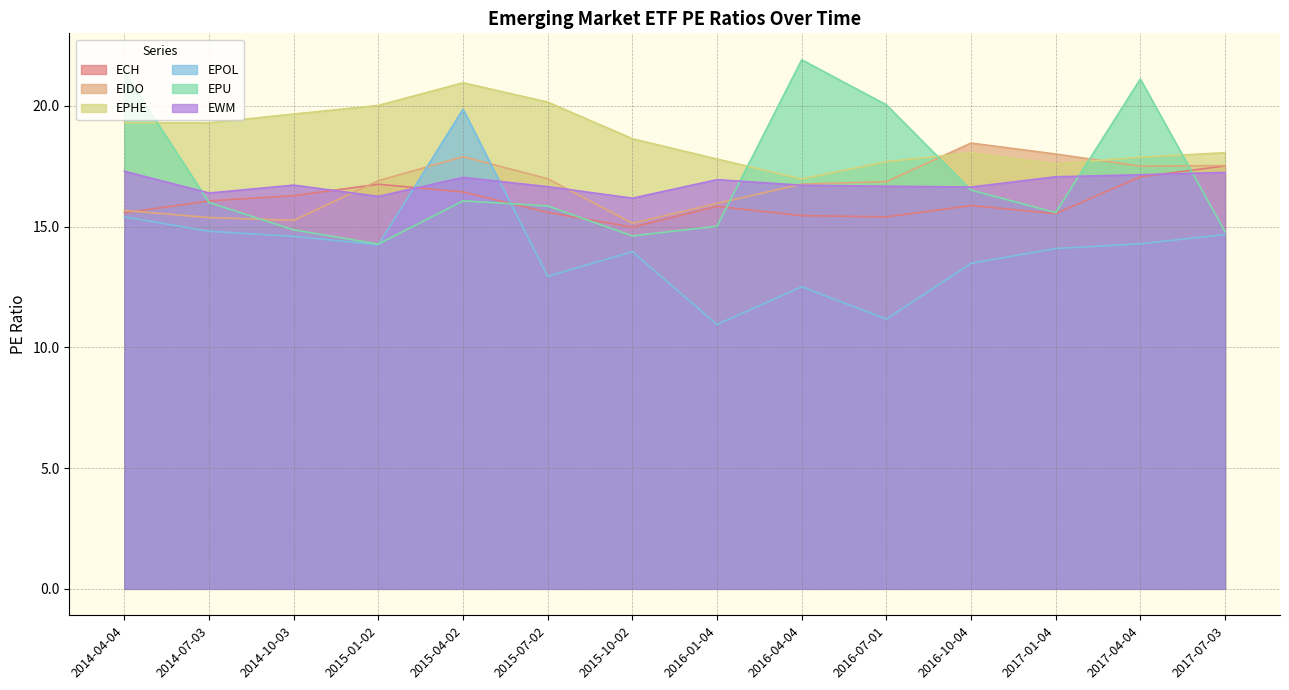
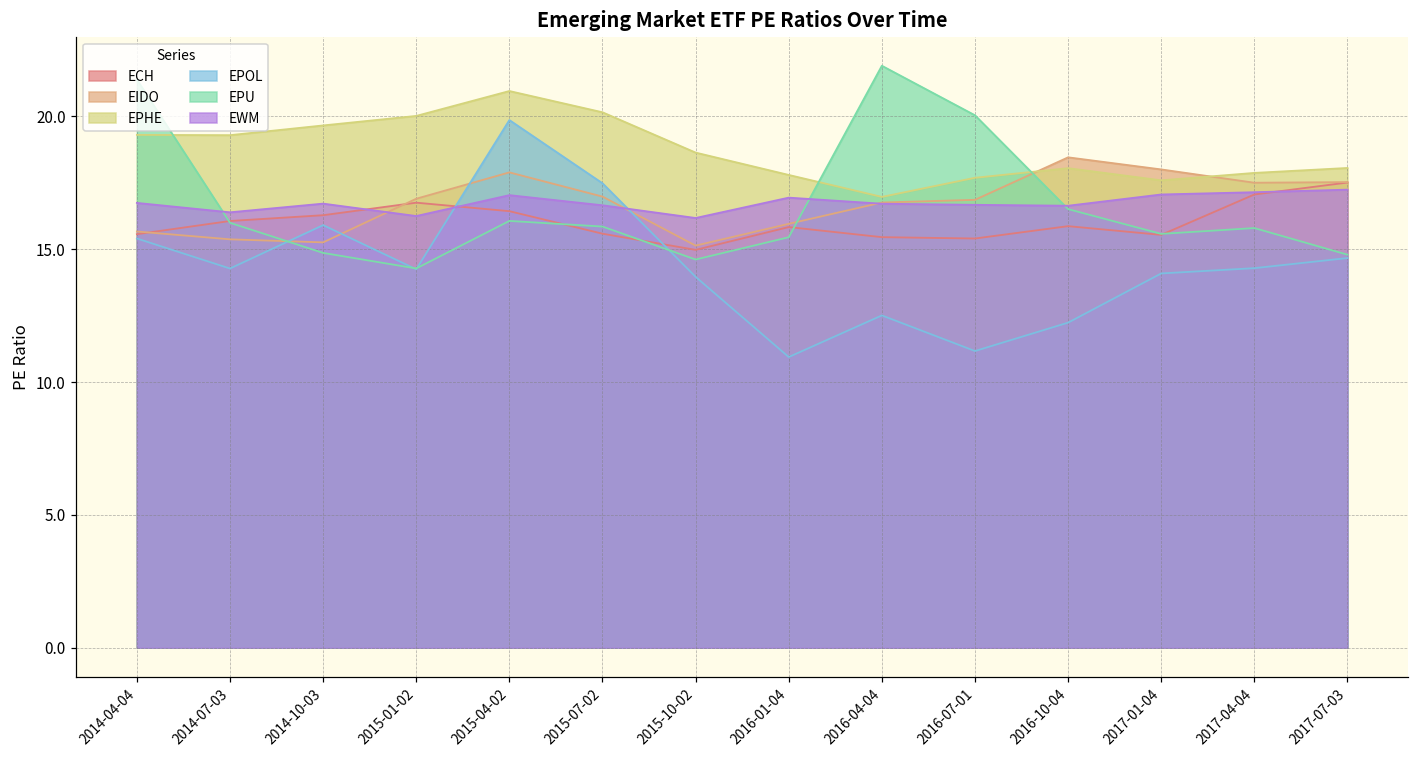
EWM, 2014-04-04: 17.3 -> 16.7
EPOL, 2014-07-03: 14.8 -> 14.3
EPOL, 2014-10-03: 14.6 -> 15.9
EPOL, 2015-07-02: 12.9 -> 17.5
EPU, 2016-01-04: 15.0 -> 15.5
EPOL, 2016-10-04: 13.5 -> 12.2
EPU, 2017-04-04: 21.1 -> 15.8
